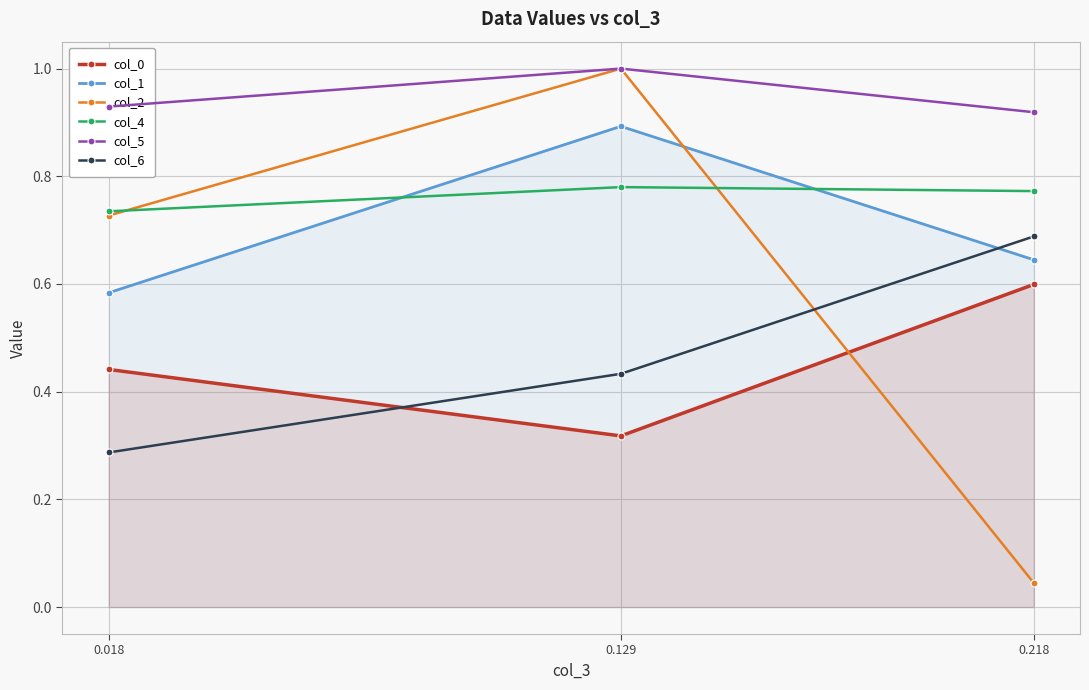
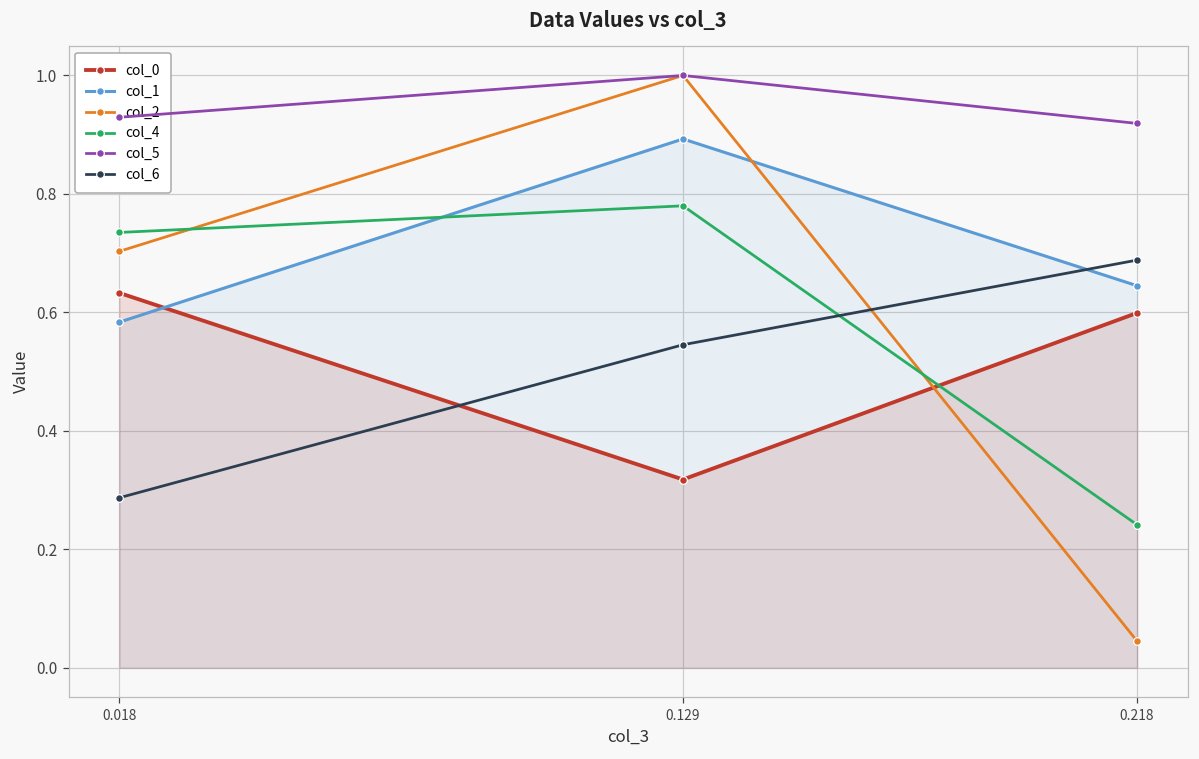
col_0, 0.018: 0.44 -> 0.63
col_2, 0.018: 0.73 -> 0.70
col_6, 0.129: 0.43 -> 0.55
col_4, 0.218: 0.77 -> 0.24
